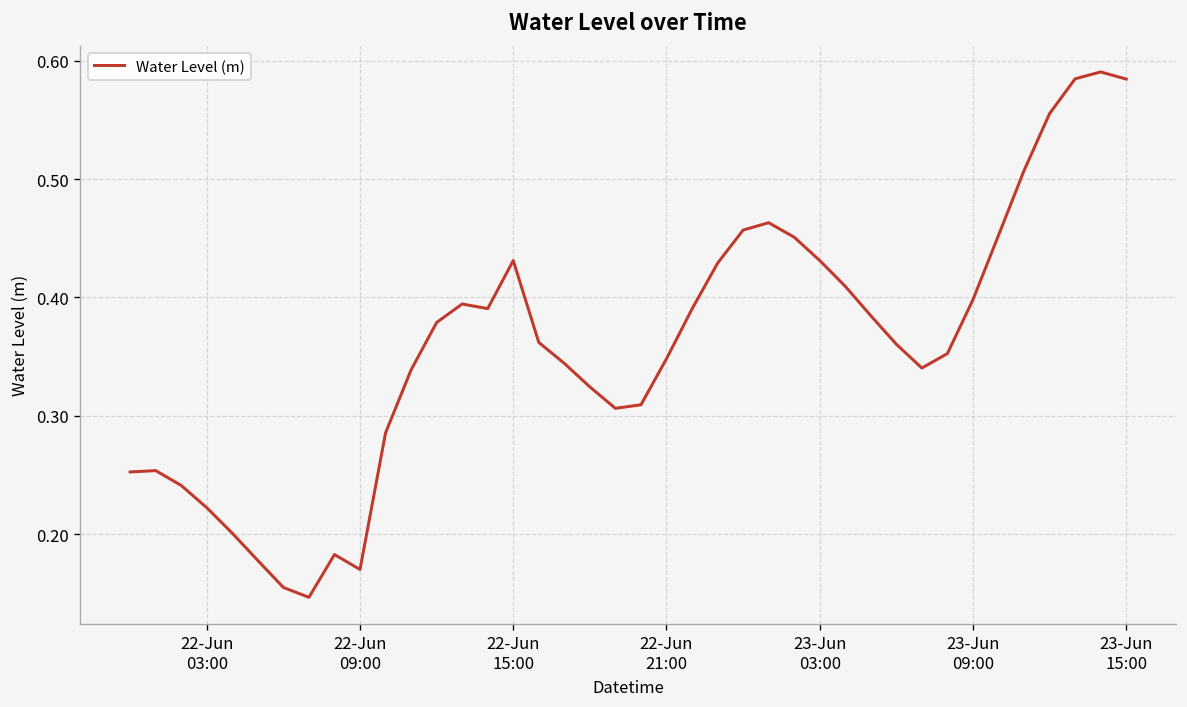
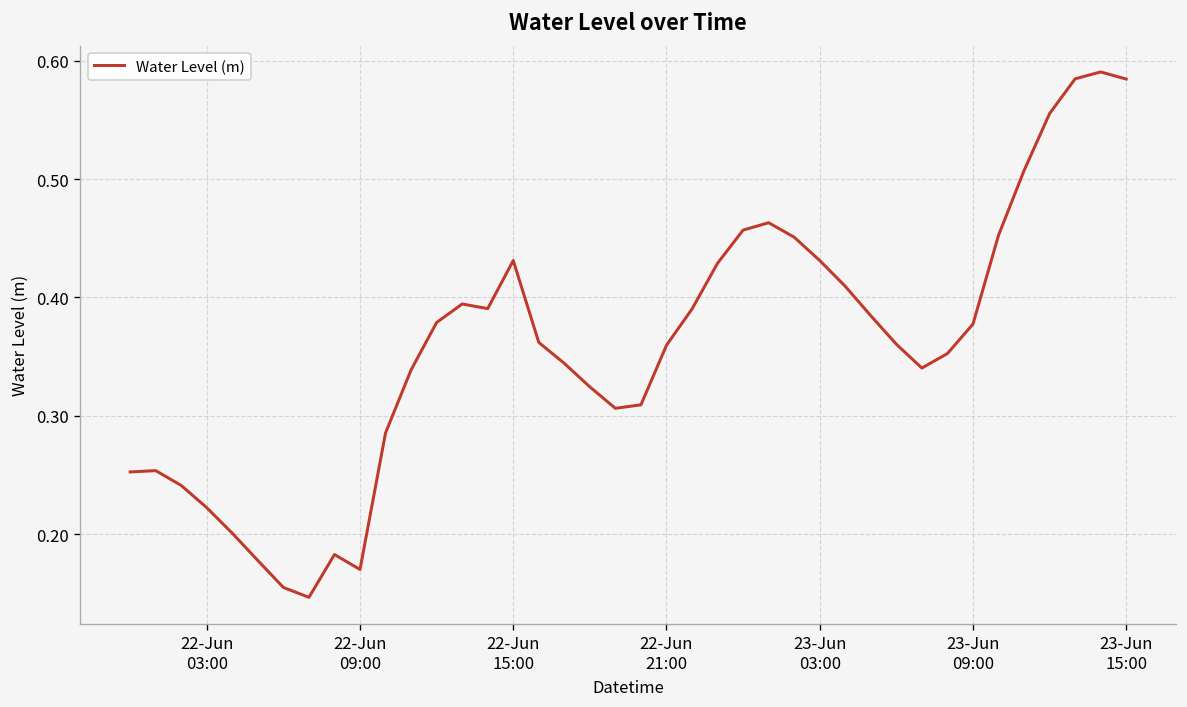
22-Jun 21:00: 0.35 -> 0.36
23-Jun 09:00: 0.40 -> 0.38
